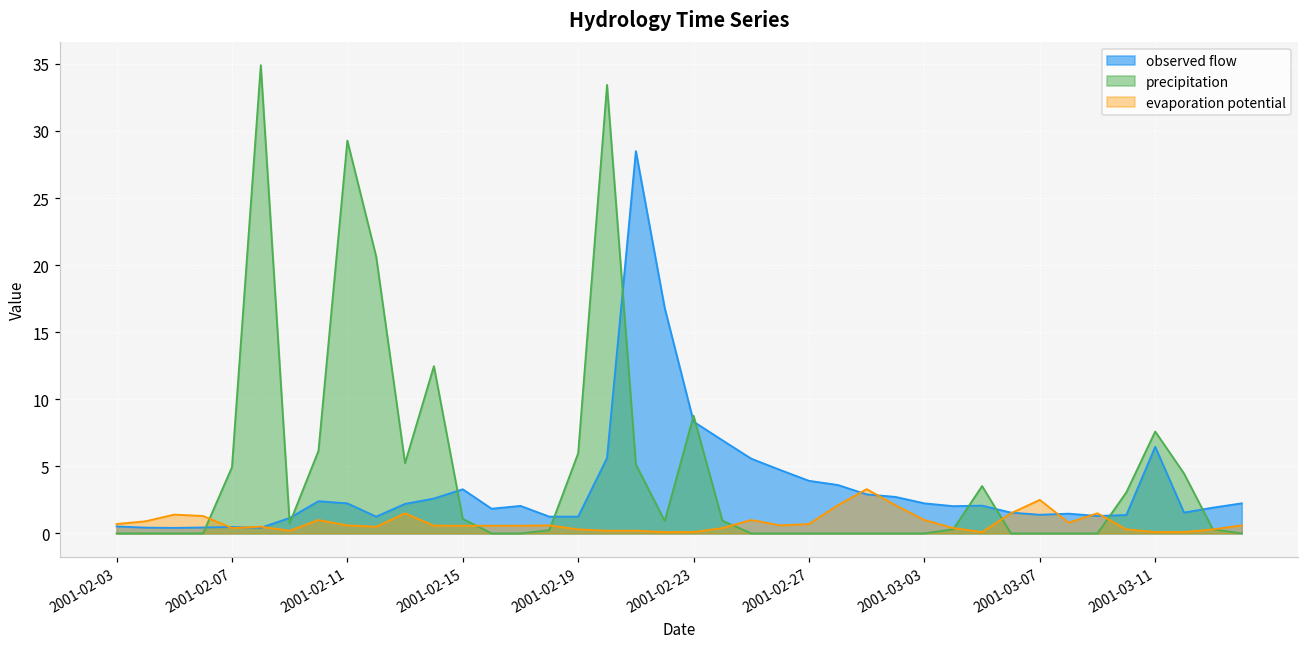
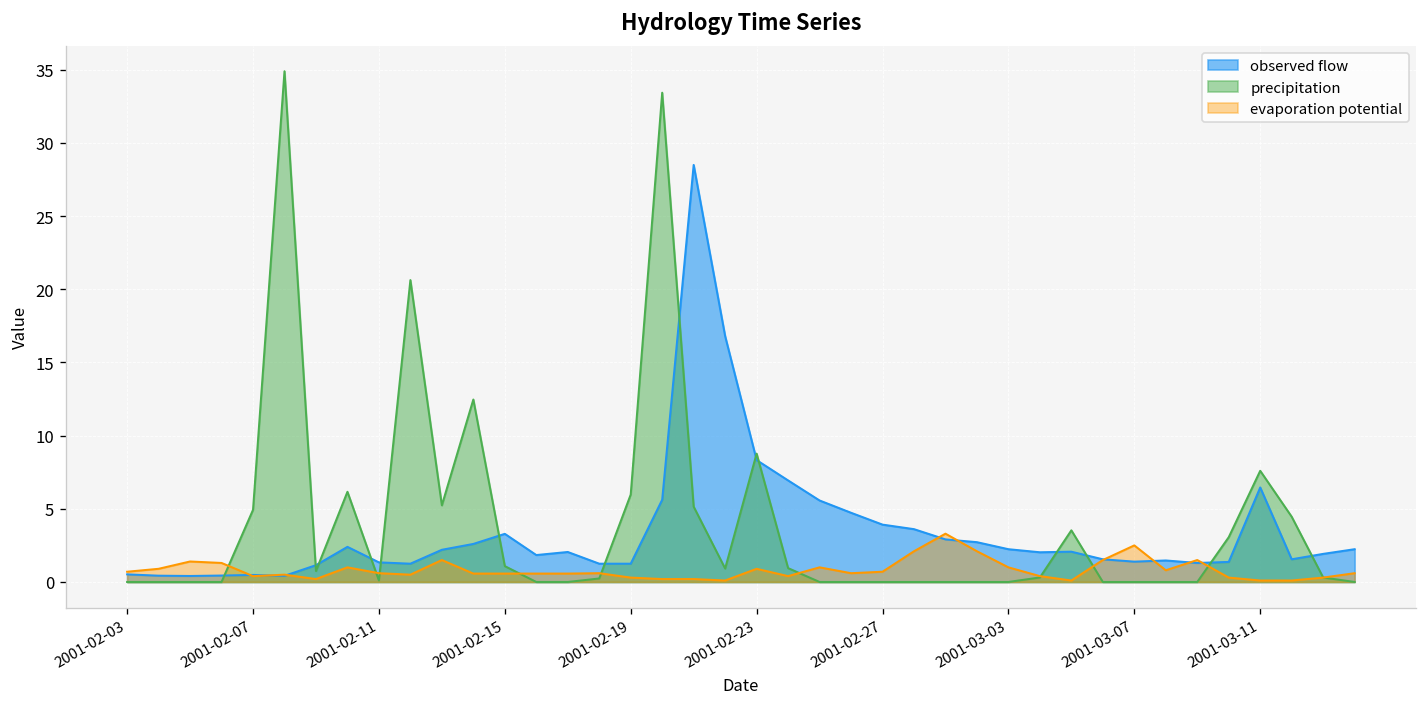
observed flow, 2001-02-11: 2.2 -> 1.3
precipitation, 2001-02-11: 29.3 -> 0.1
evaporation potential, 2001-02-23: 0.1 -> 0.9
